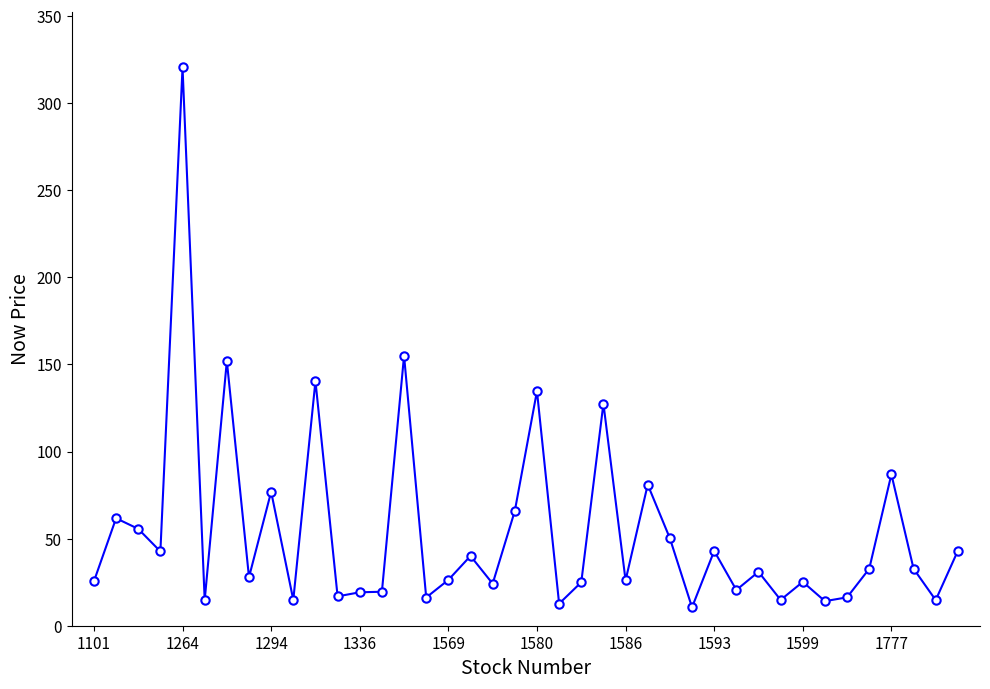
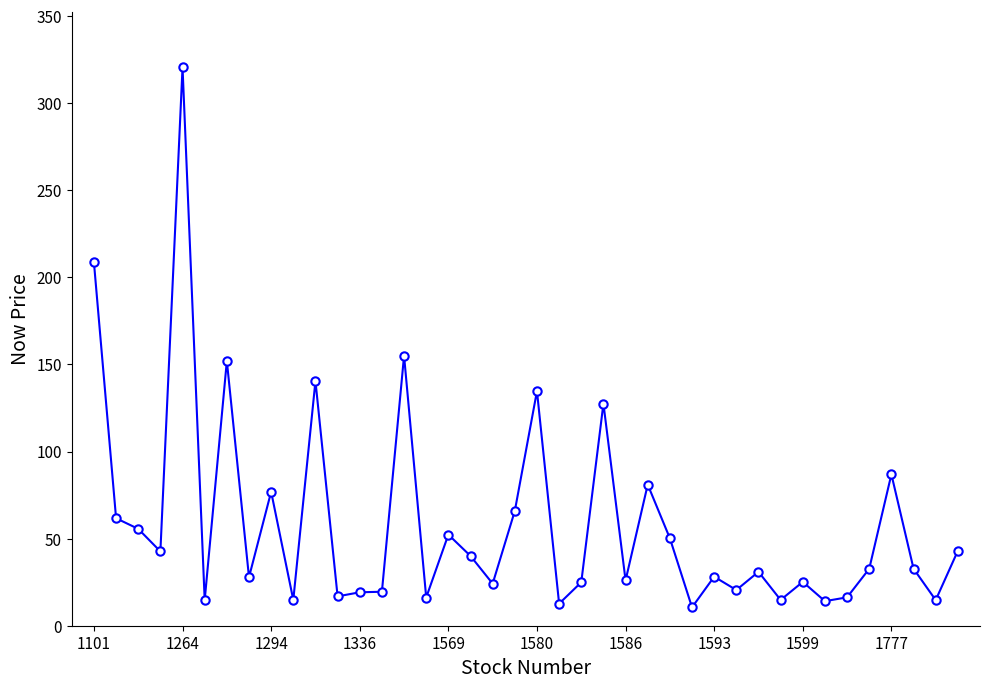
1101: 26 -> 209
1569: 26 -> 52
1593: 43 -> 28
